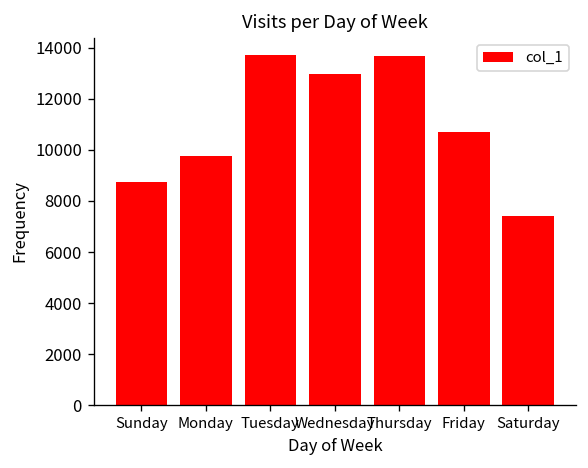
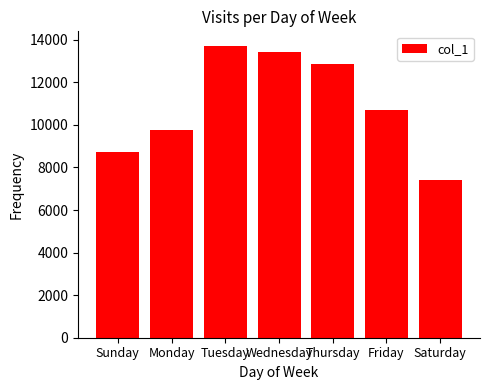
Wednesday: 13000 -> 13400
Thursday: 13700 -> 12900
